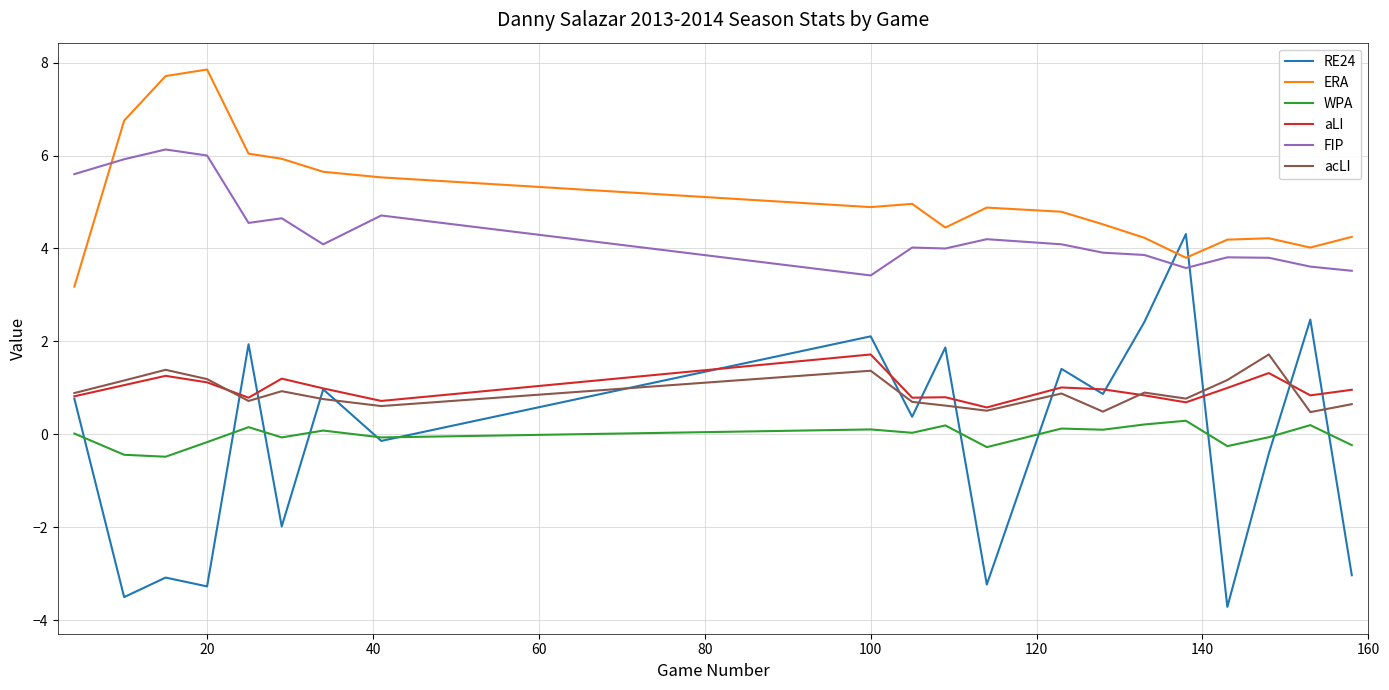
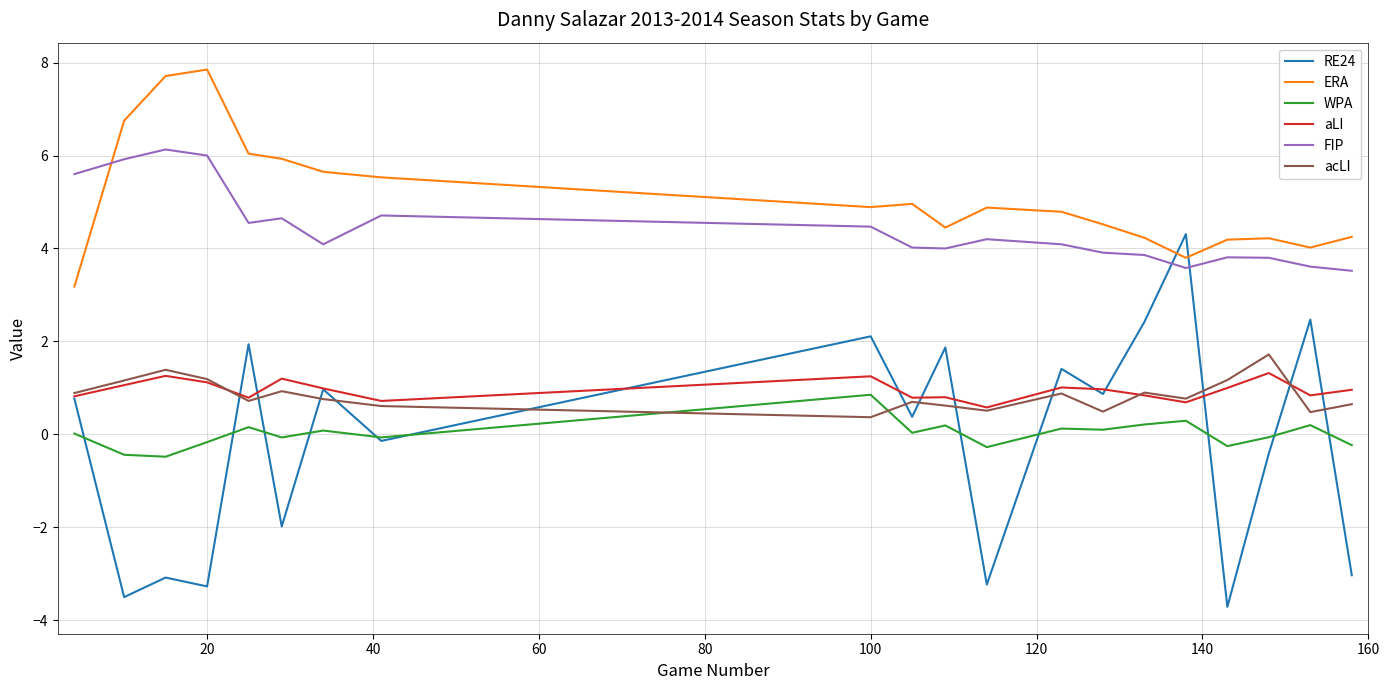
WPA, 100: 0.1 -> 0.9
aLI, 100: 1.7 -> 1.3
FIP, 100: 3.4 -> 4.5
acLI, 100: 1.4 -> 0.4
